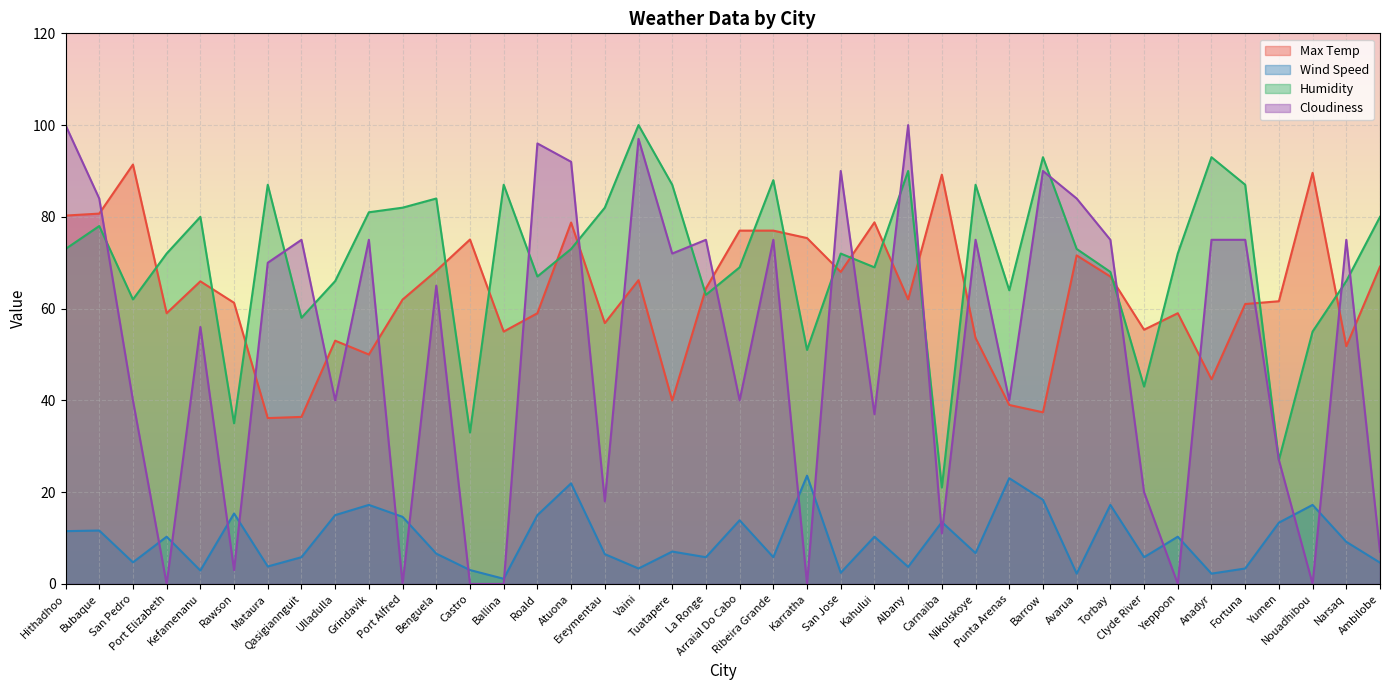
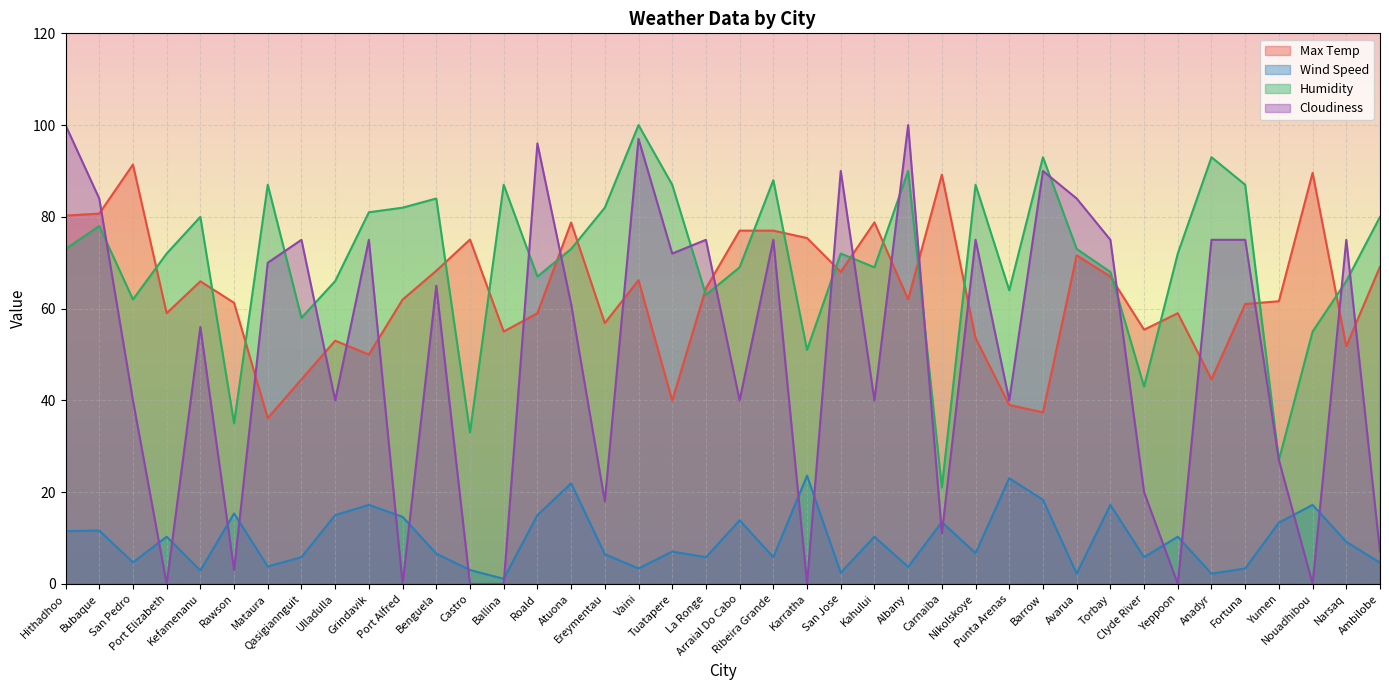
Max Temp, Qasigiannguit: 36 -> 45
Cloudiness, Atuona: 92 -> 61
Cloudiness, Kahului: 37 -> 40
